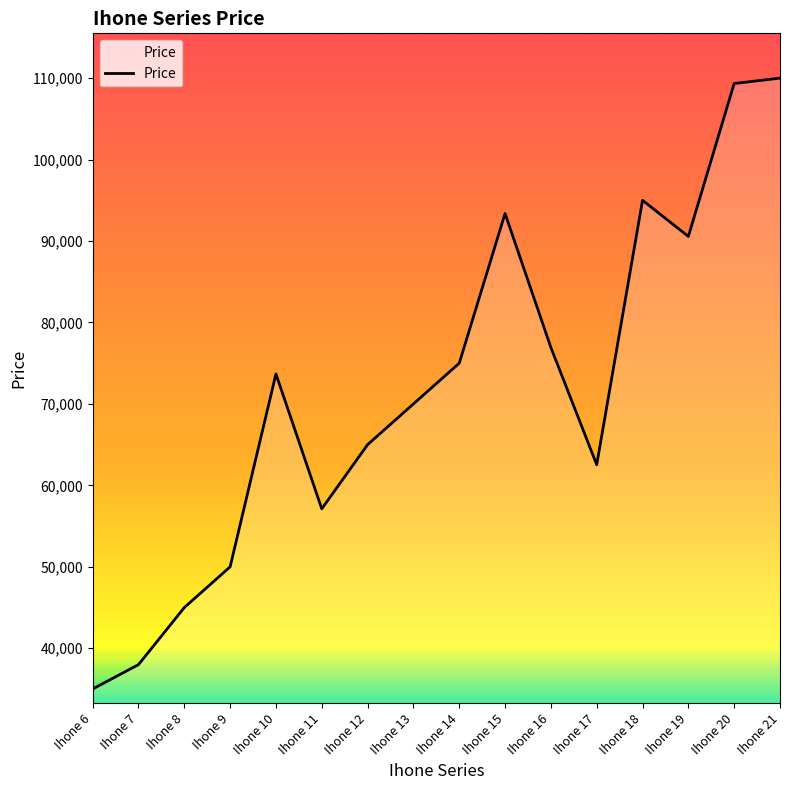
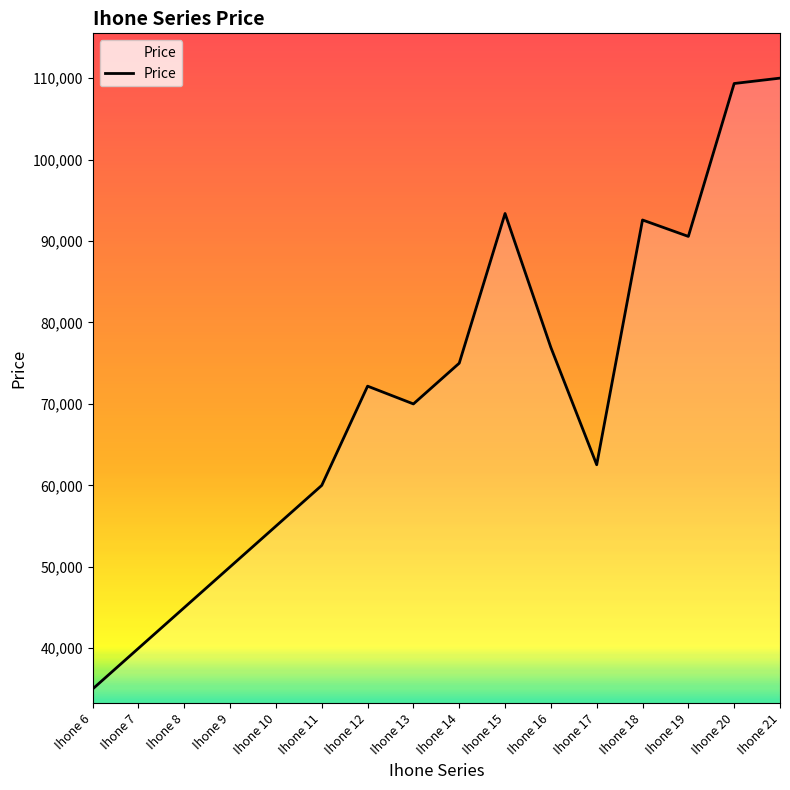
Ihone 7: 38,000 -> 40,000
Ihone 10: 74,000 -> 55,000
Ihone 11: 57,000 -> 60,000
Ihone 12: 65,000 -> 72,000
Ihone 18: 95,000 -> 93,000
